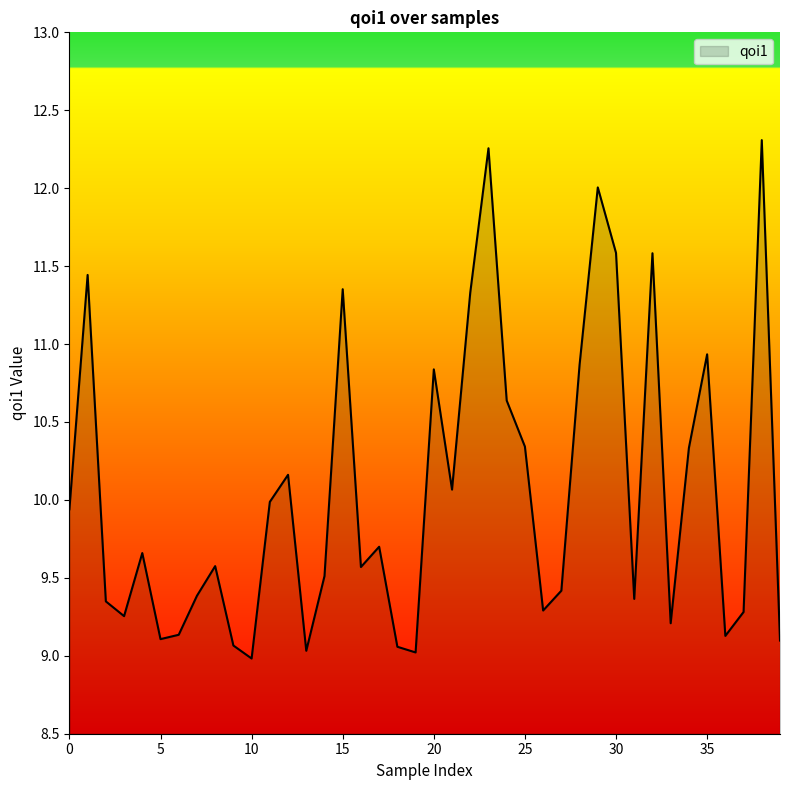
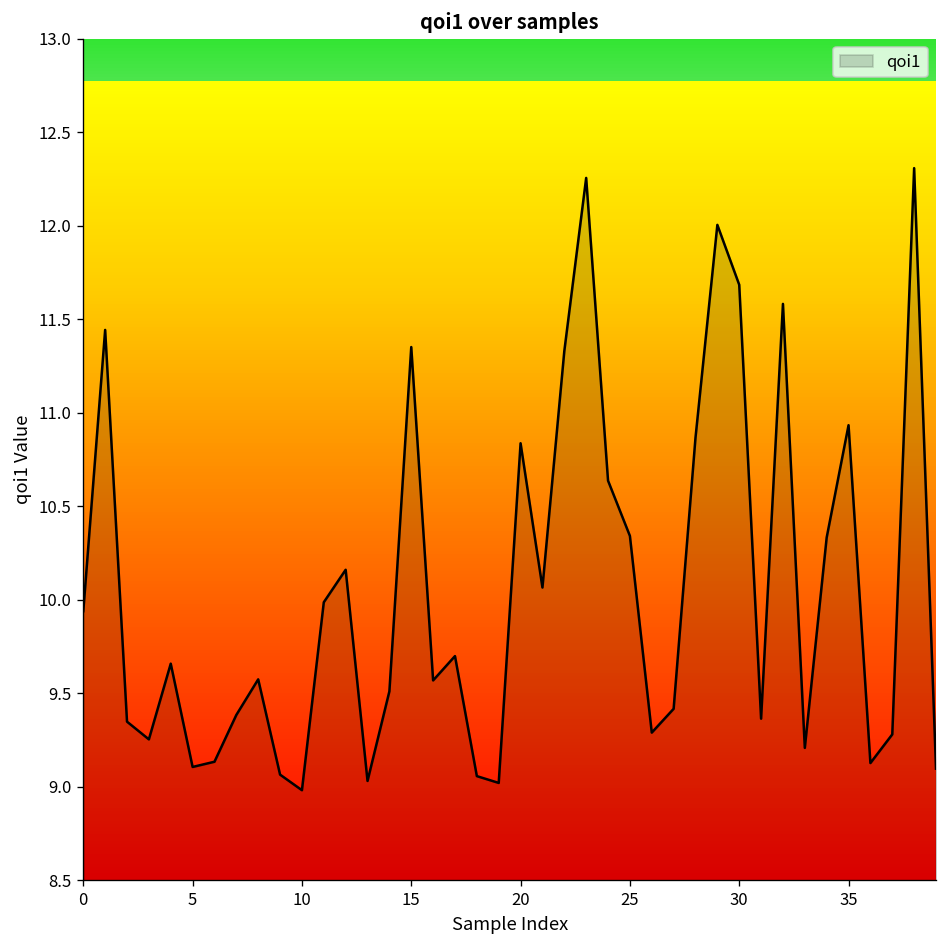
30: 11.58 -> 11.68
